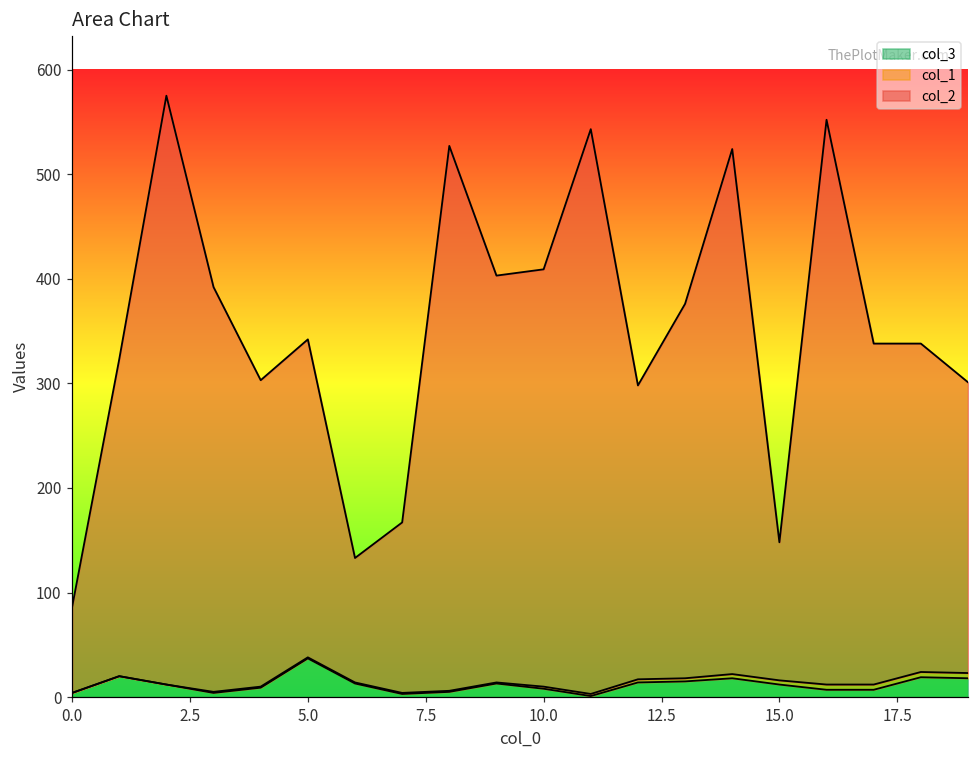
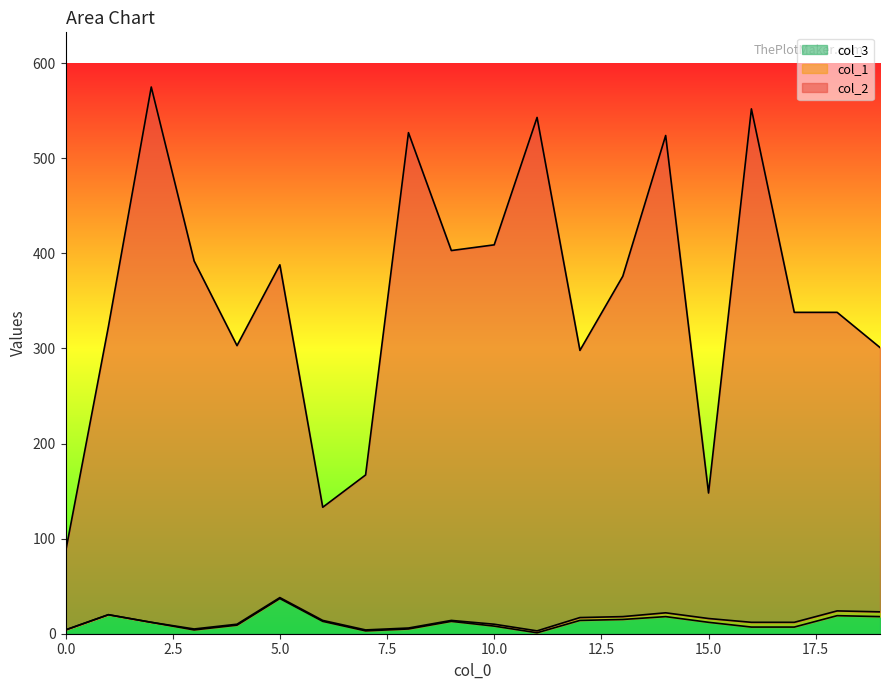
col_2, 5.0: 300 -> 350
